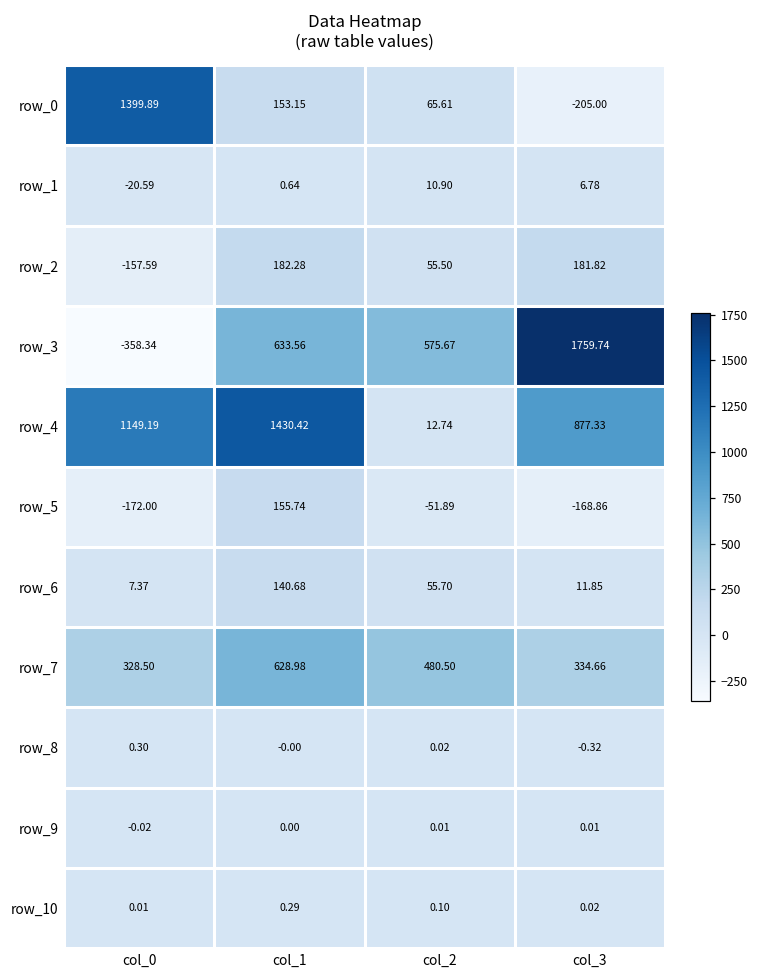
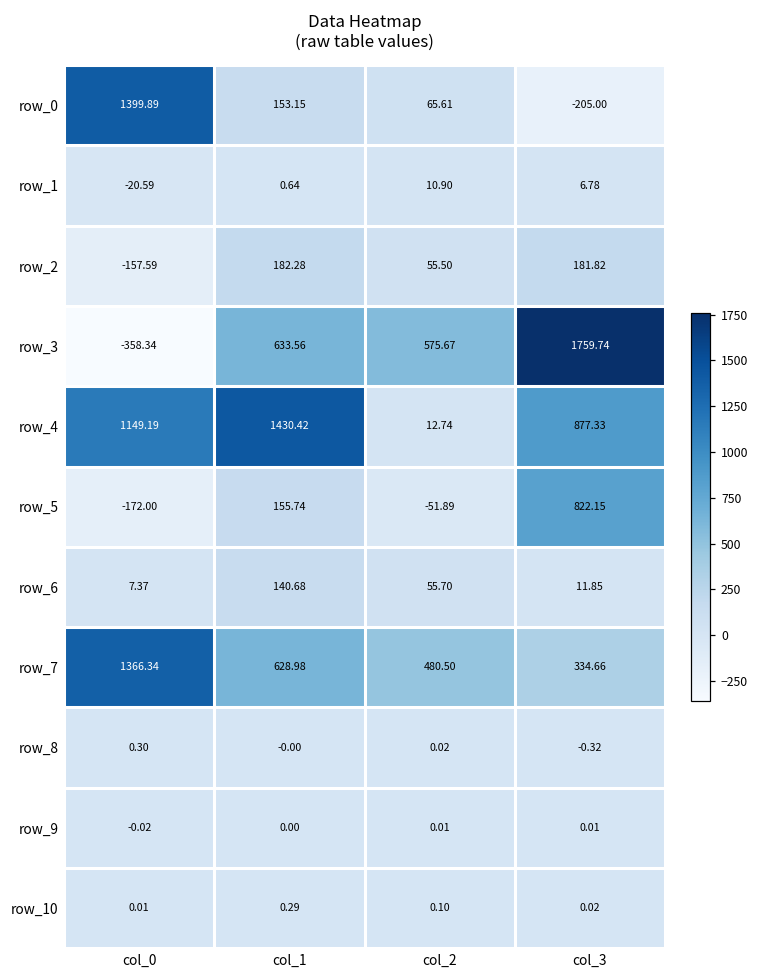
row_5, col_3: -168.86 -> 822.15
row_7, col_0: 328.50 -> 1366.34
